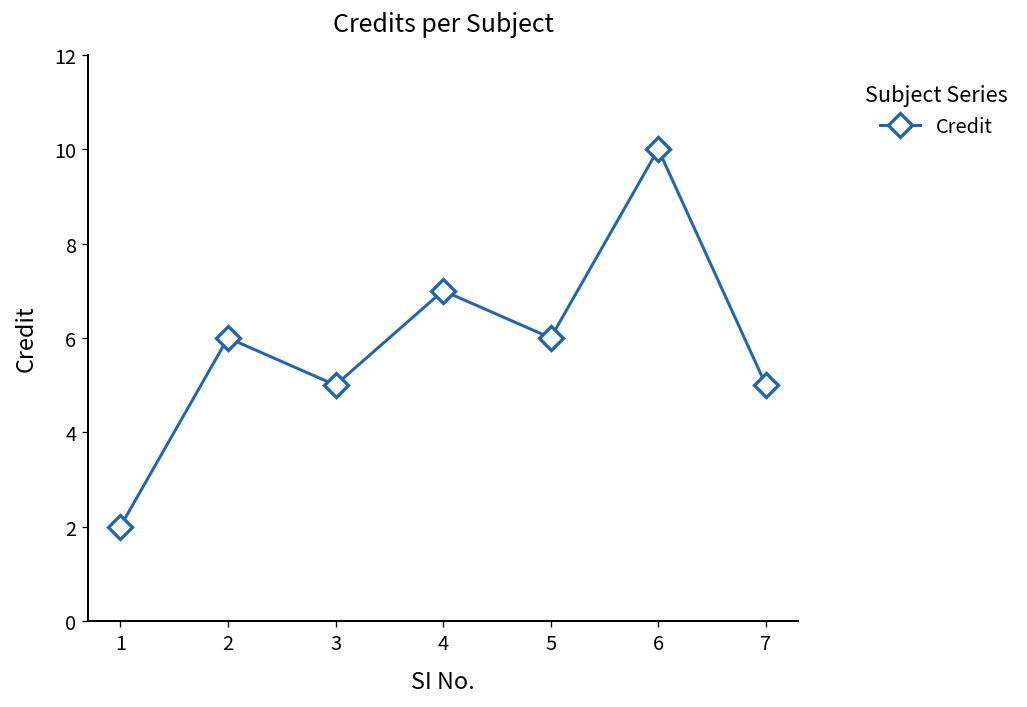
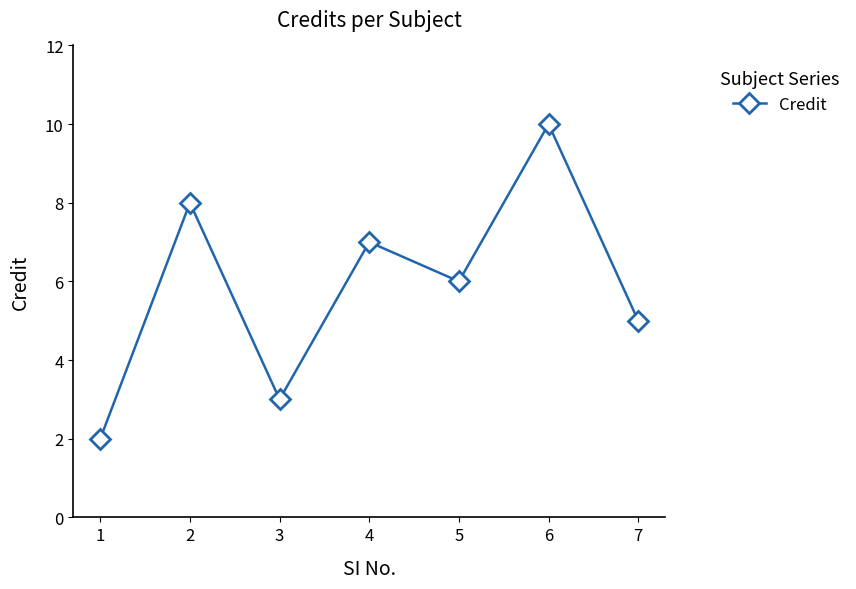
2: 6 -> 8
3: 5 -> 3
